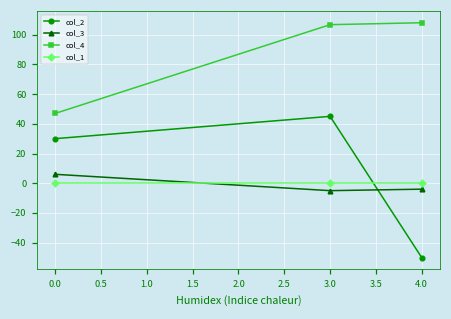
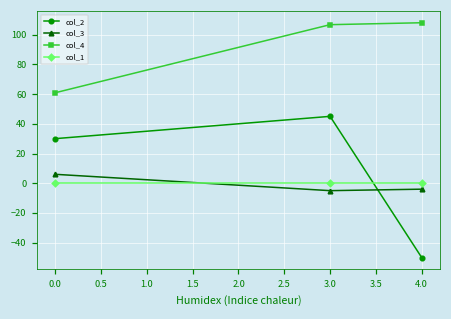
col_4, 0.0: 47 -> 61
